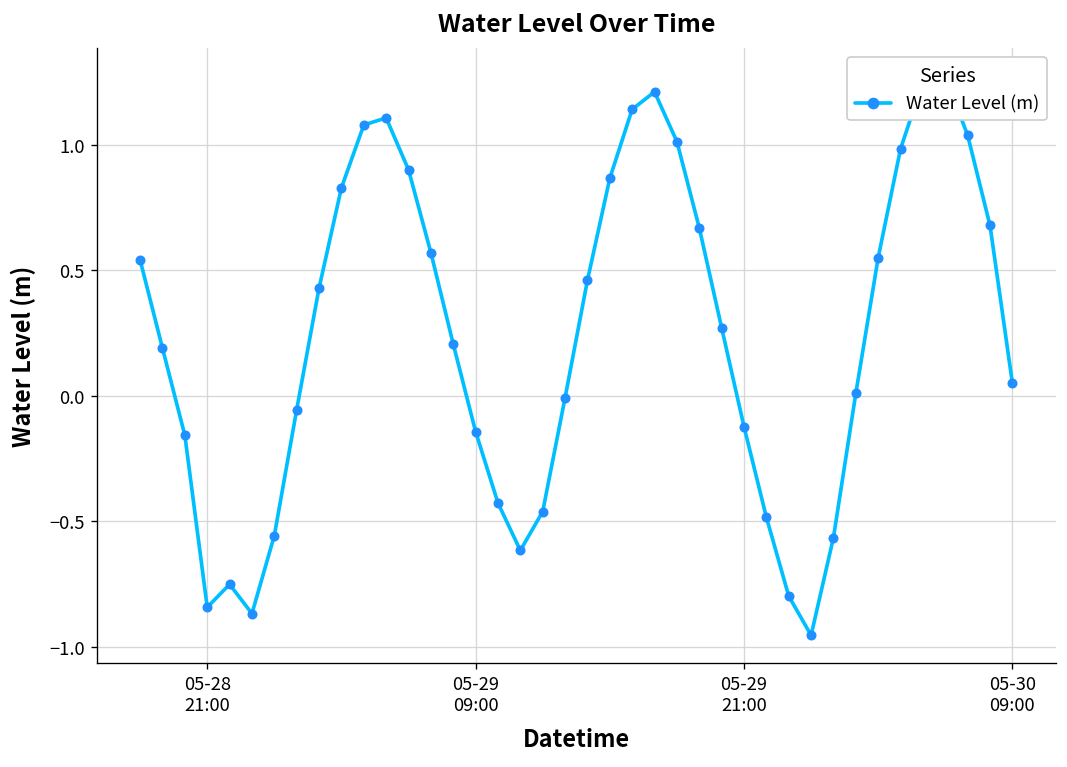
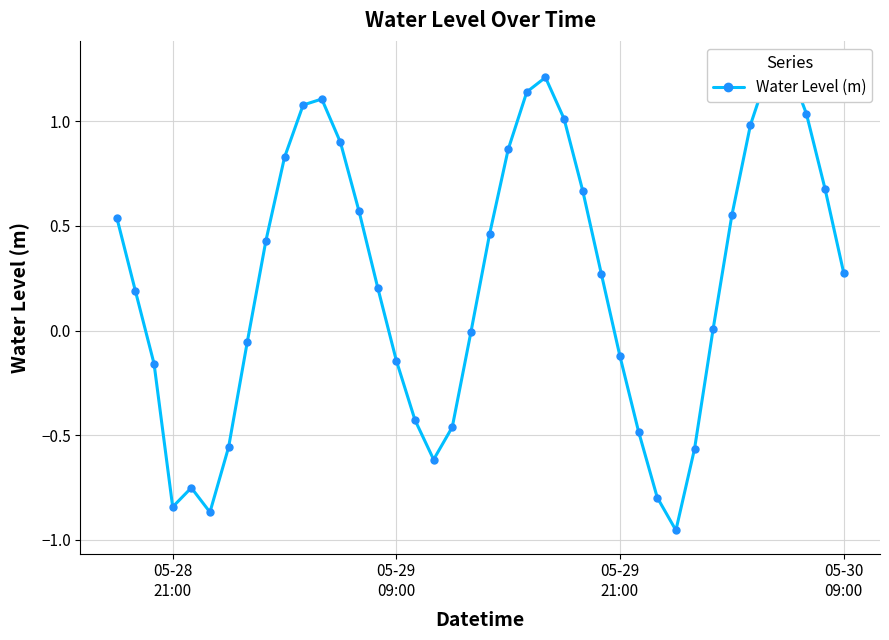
05-30 09:00: 0.05 -> 0.28
